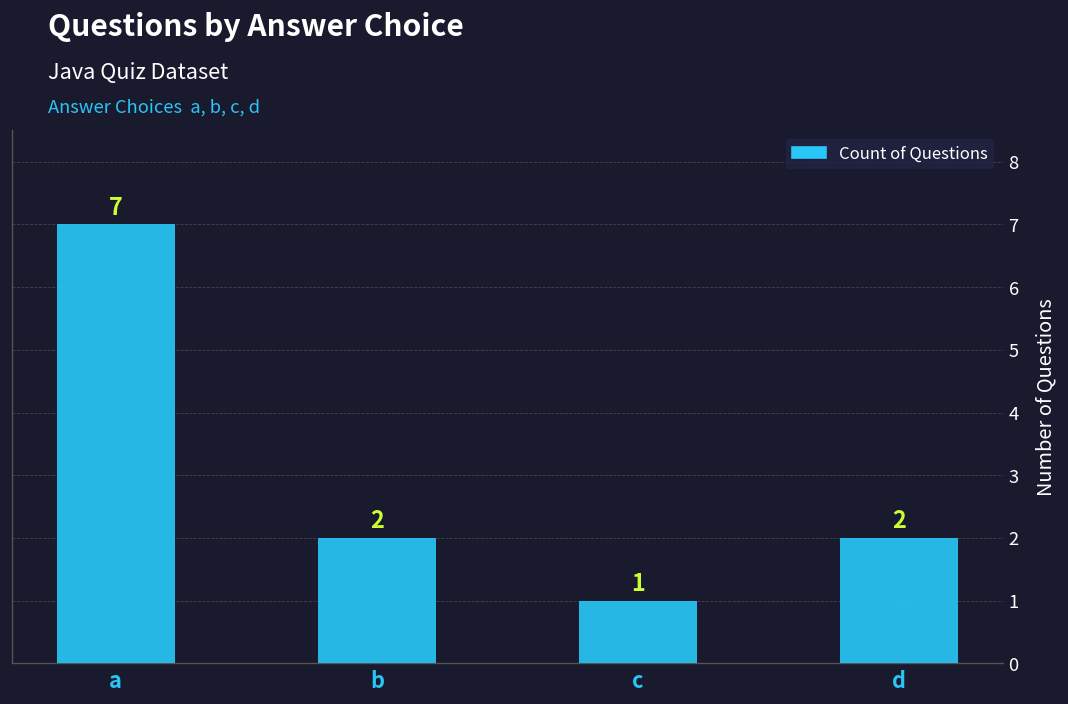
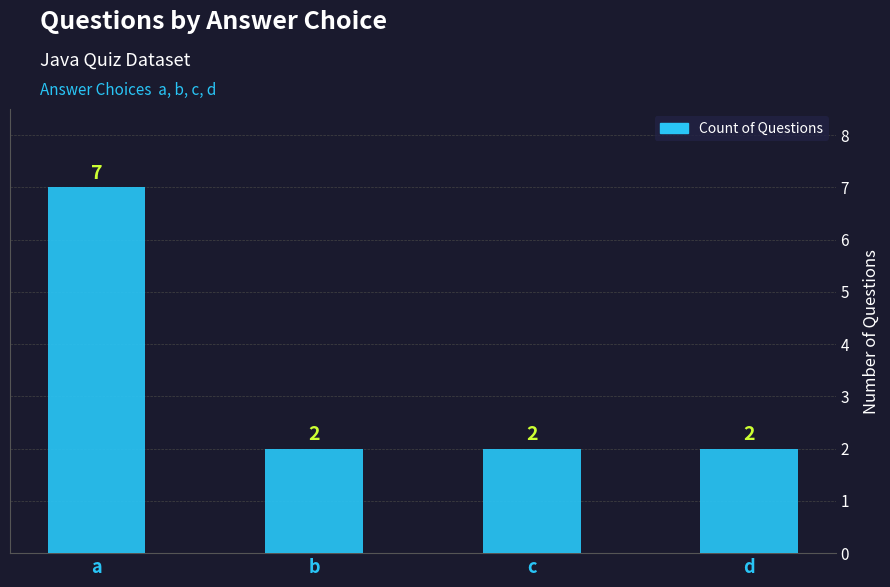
c: 1 -> 2
